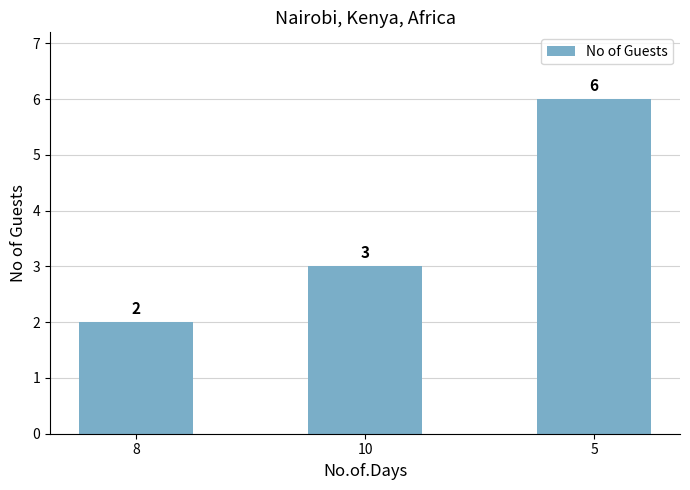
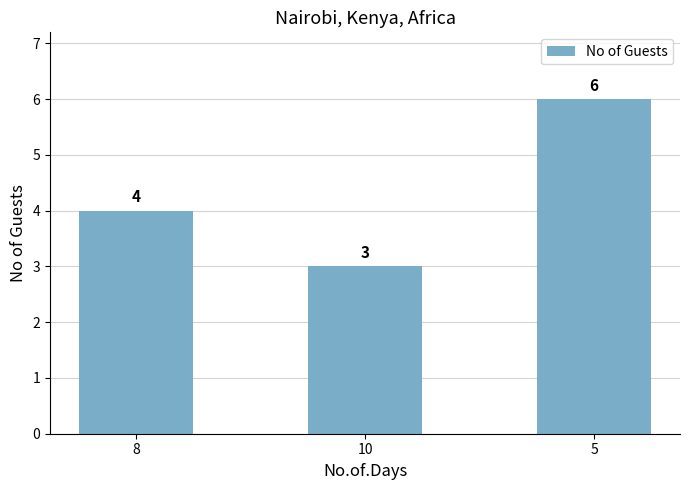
8: 2 -> 4
